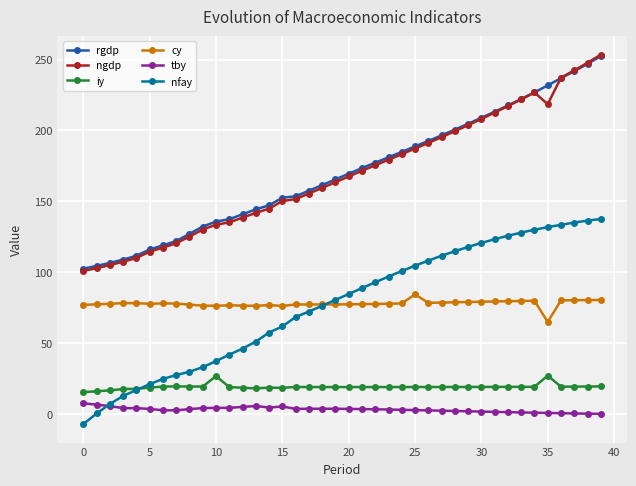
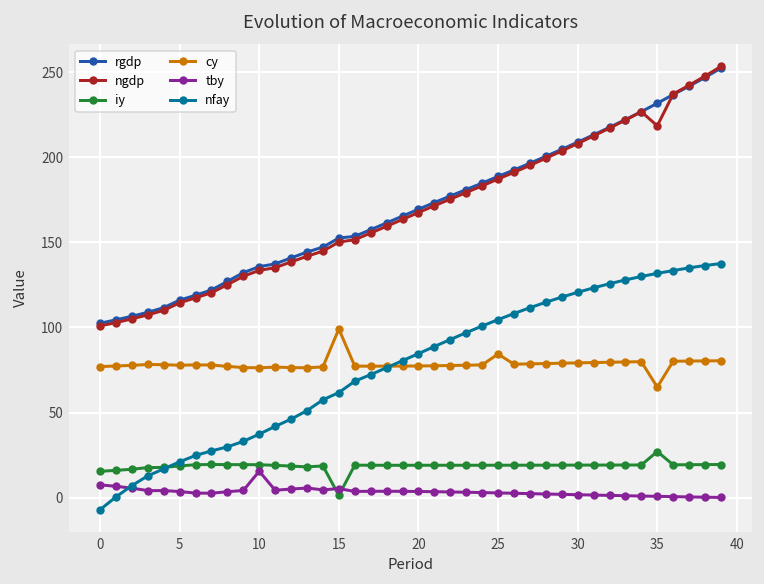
iy, 10: 27 -> 19
tby, 10: 4 -> 16
iy, 15: 18 -> 1
cy, 15: 76 -> 99
